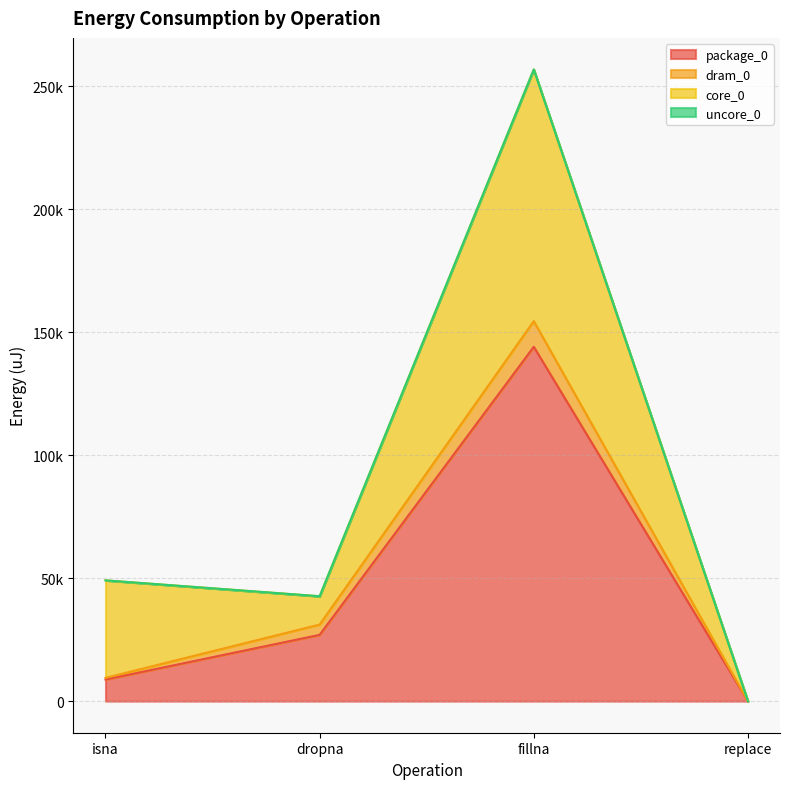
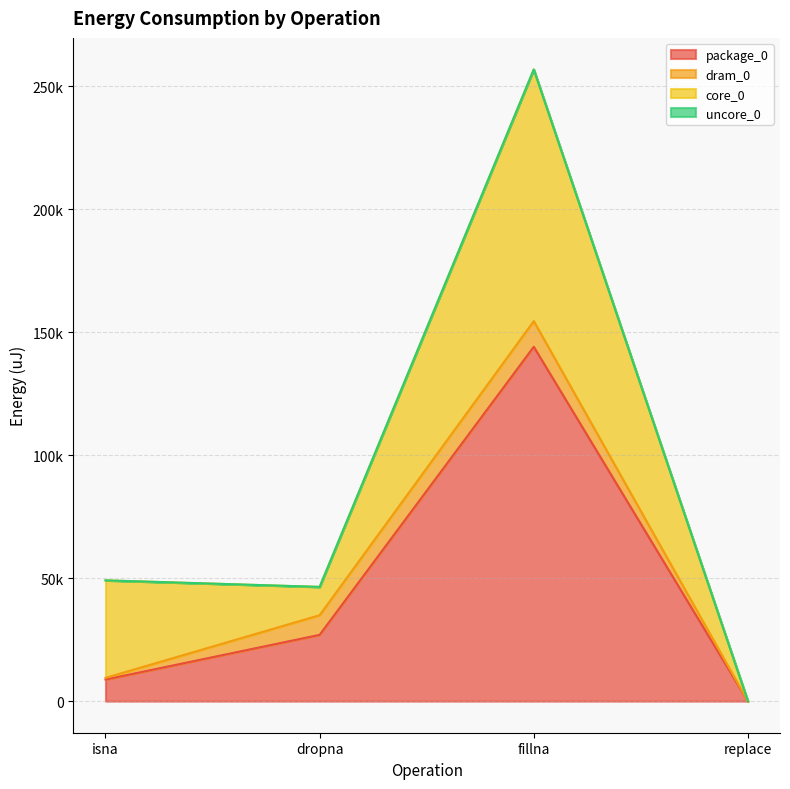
dram_0, dropna: 4000 -> 8000
